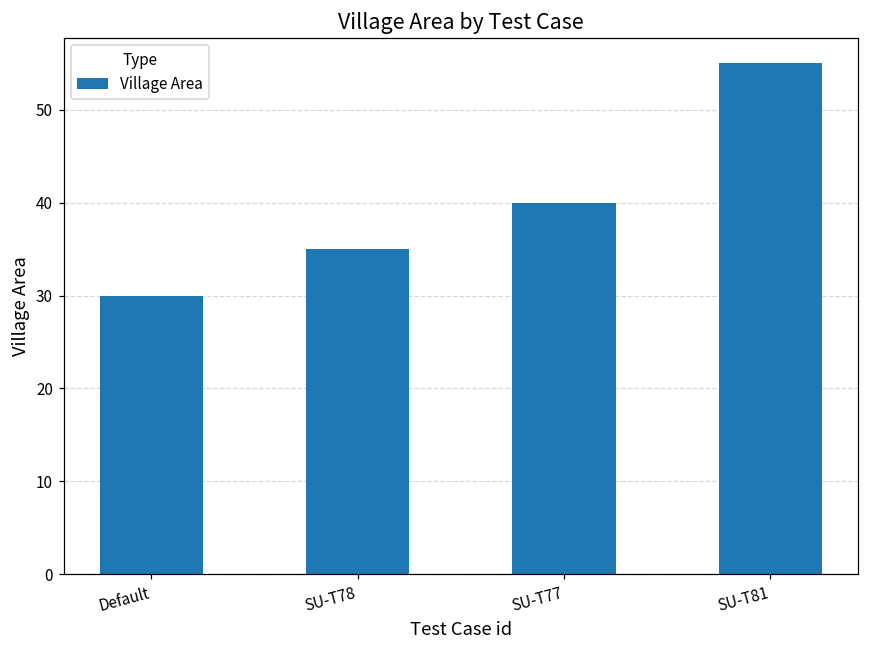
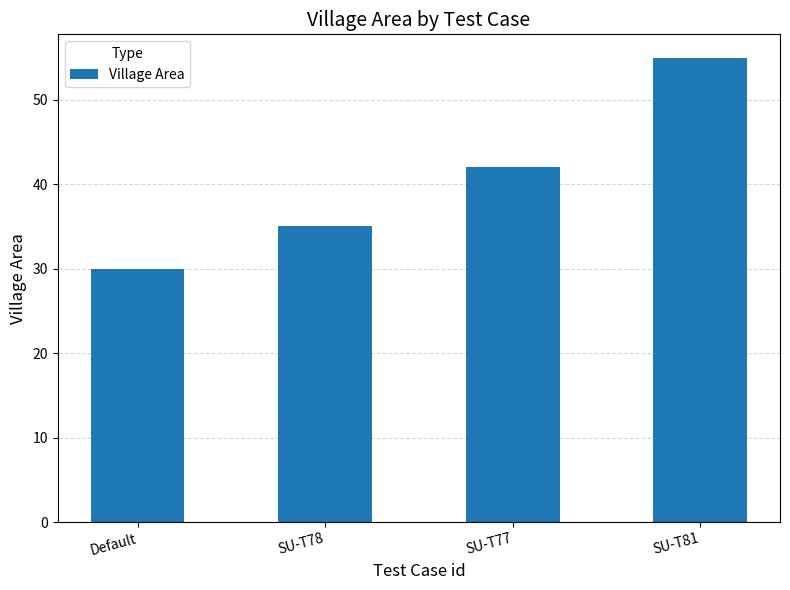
SU-T77: 40 -> 42
